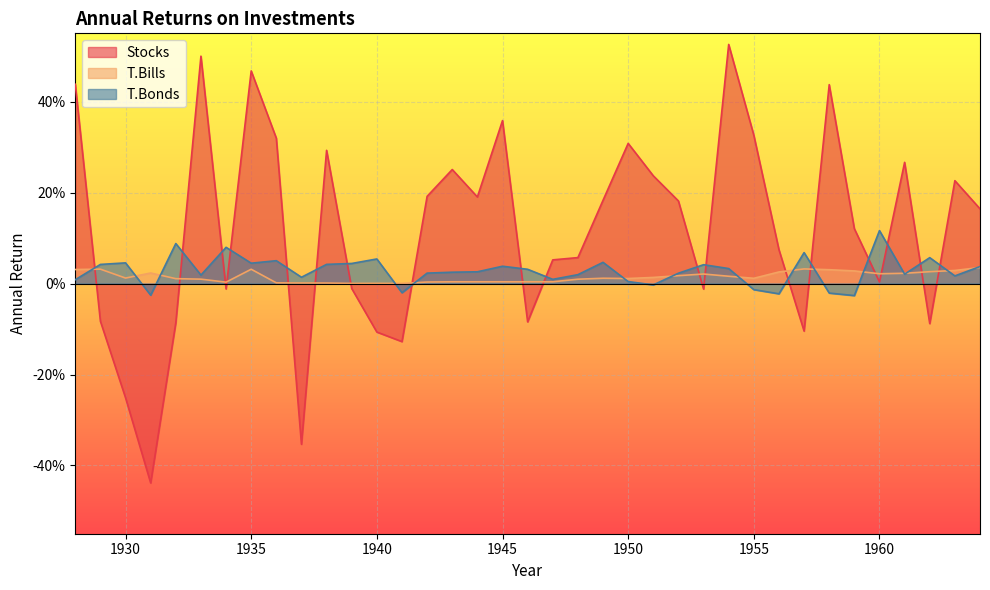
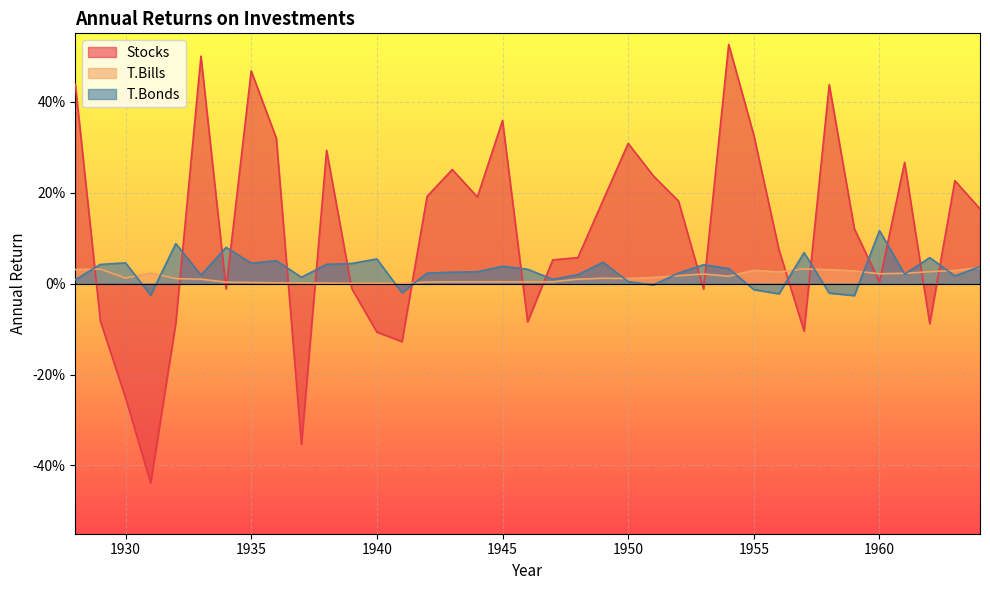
T.Bills, 1935: 3% -> 0%
T.Bills, 1955: 1% -> 3%
